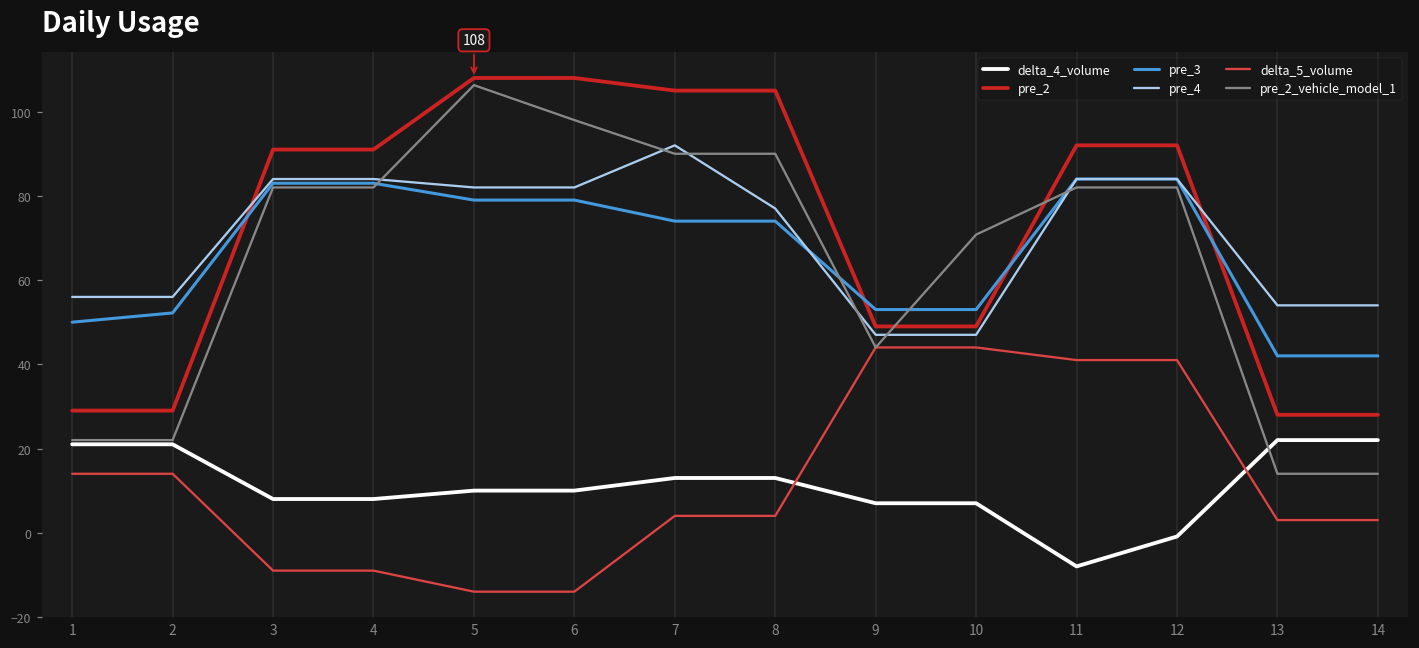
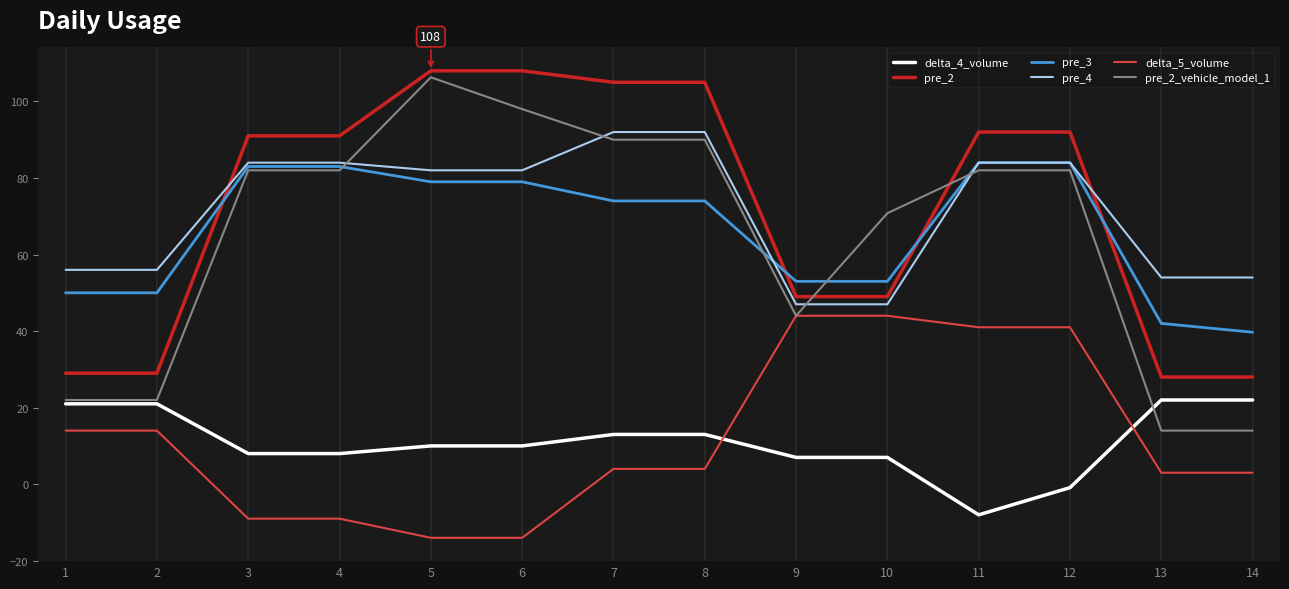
pre_3, 2: 52 -> 50
pre_4, 8: 77 -> 92
pre_3, 14: 42 -> 40
